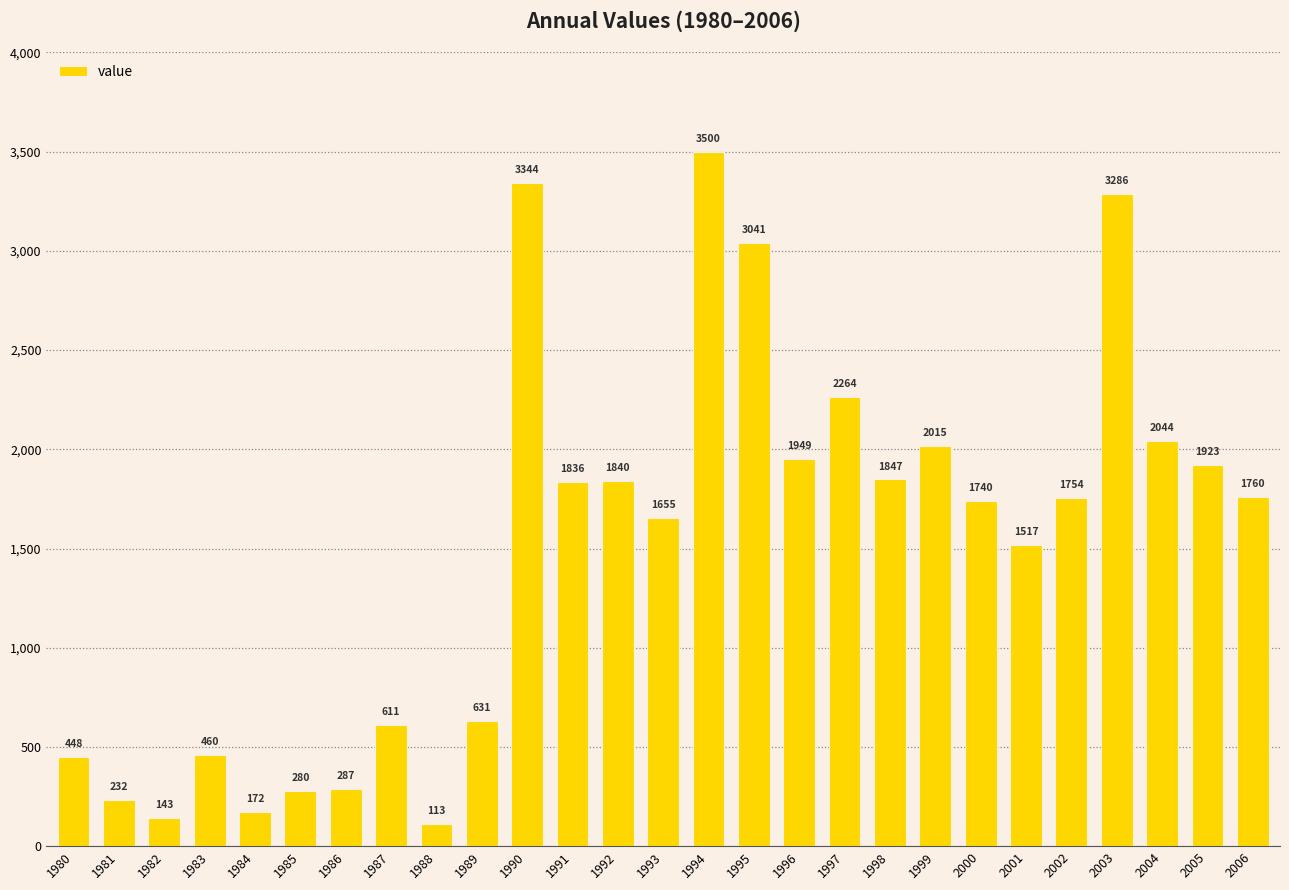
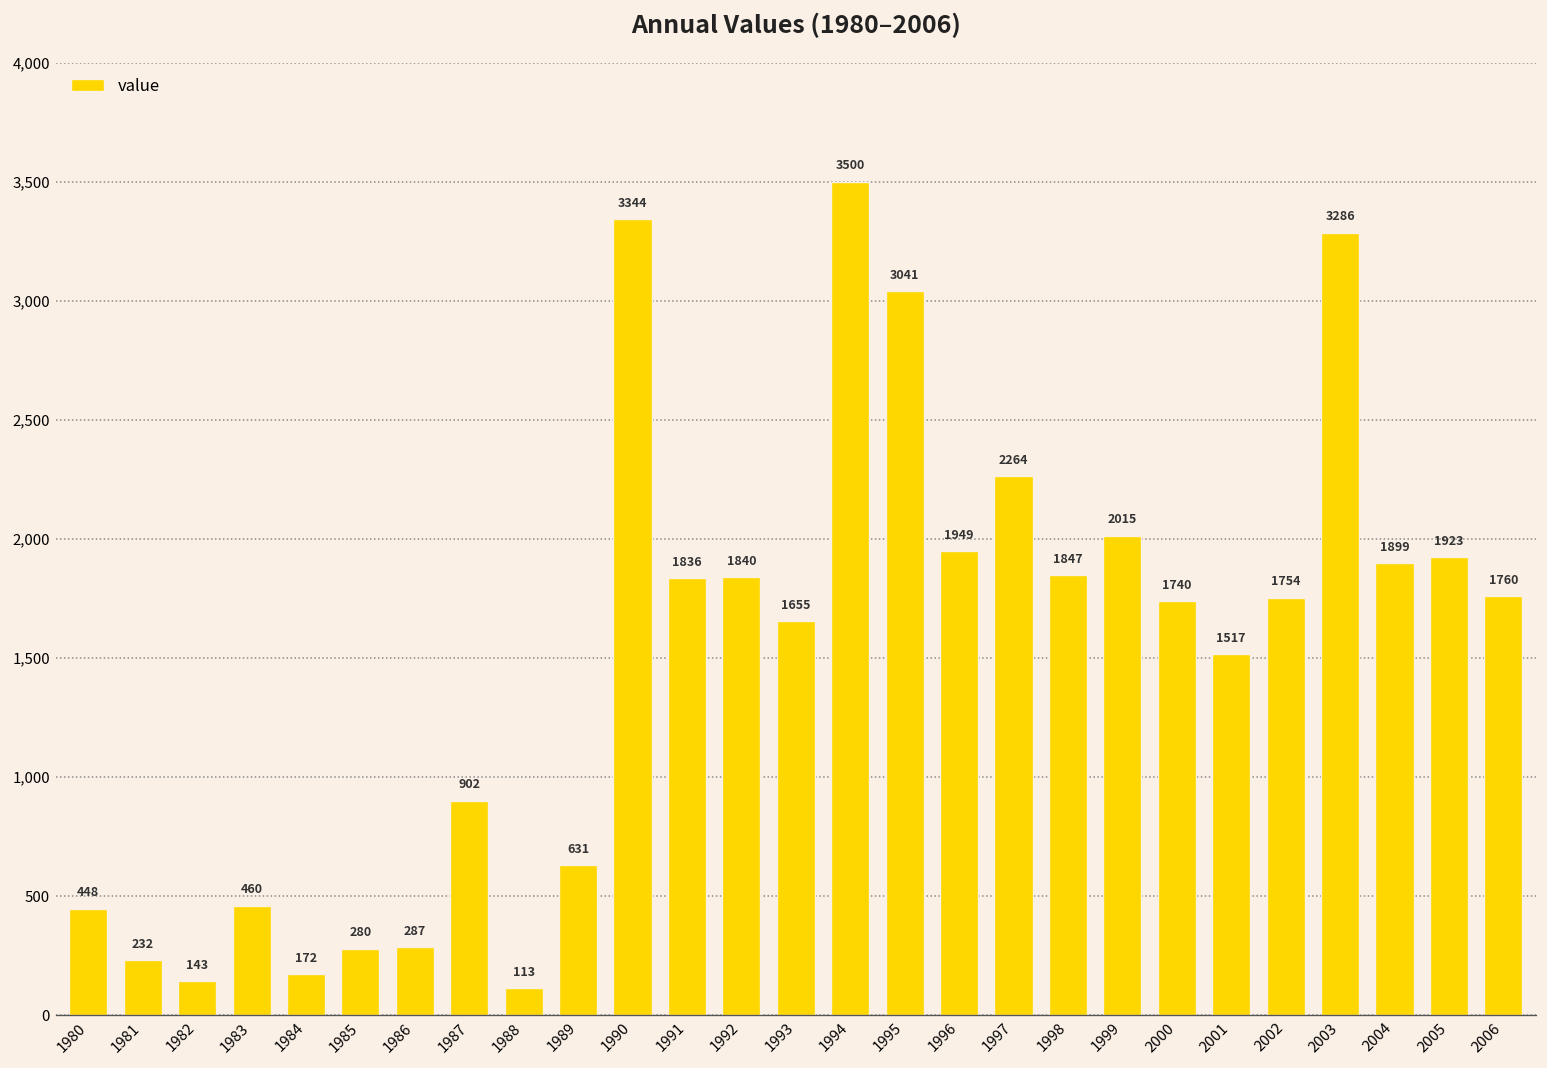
1987: 611 -> 902
2004: 2044 -> 1899
